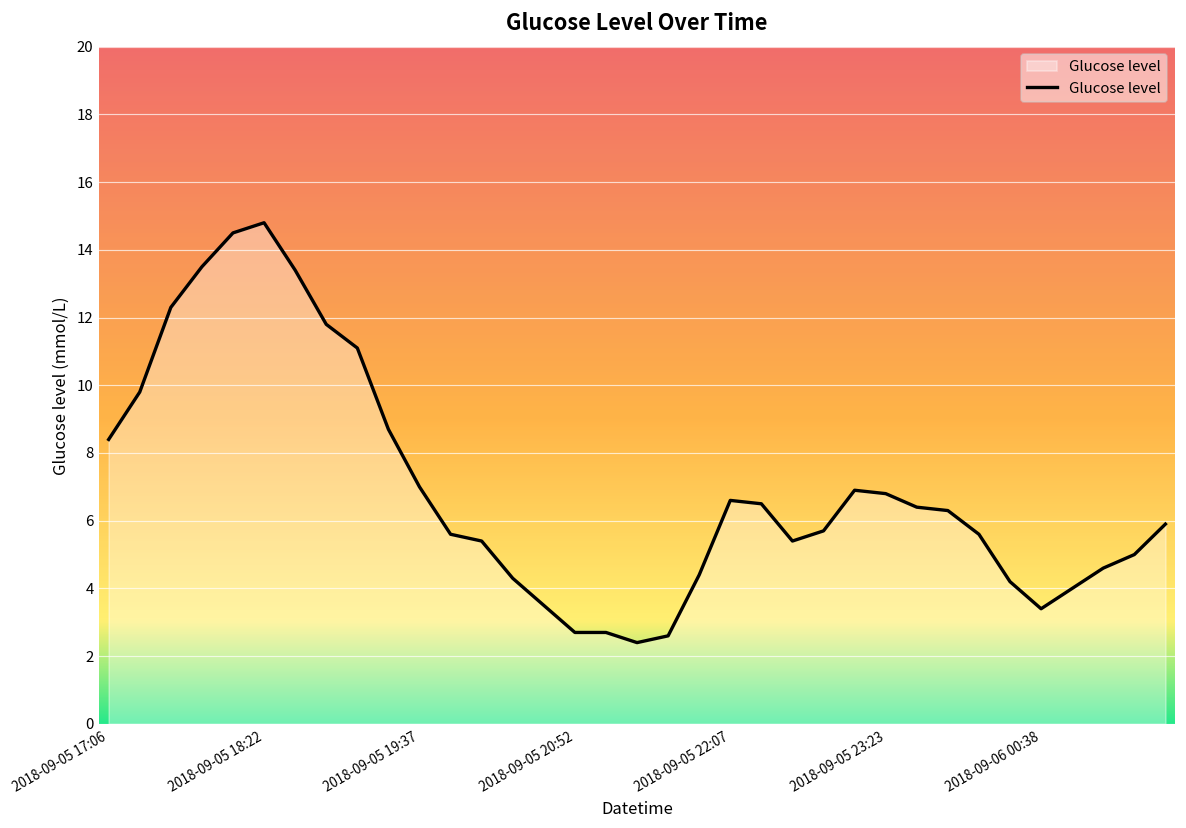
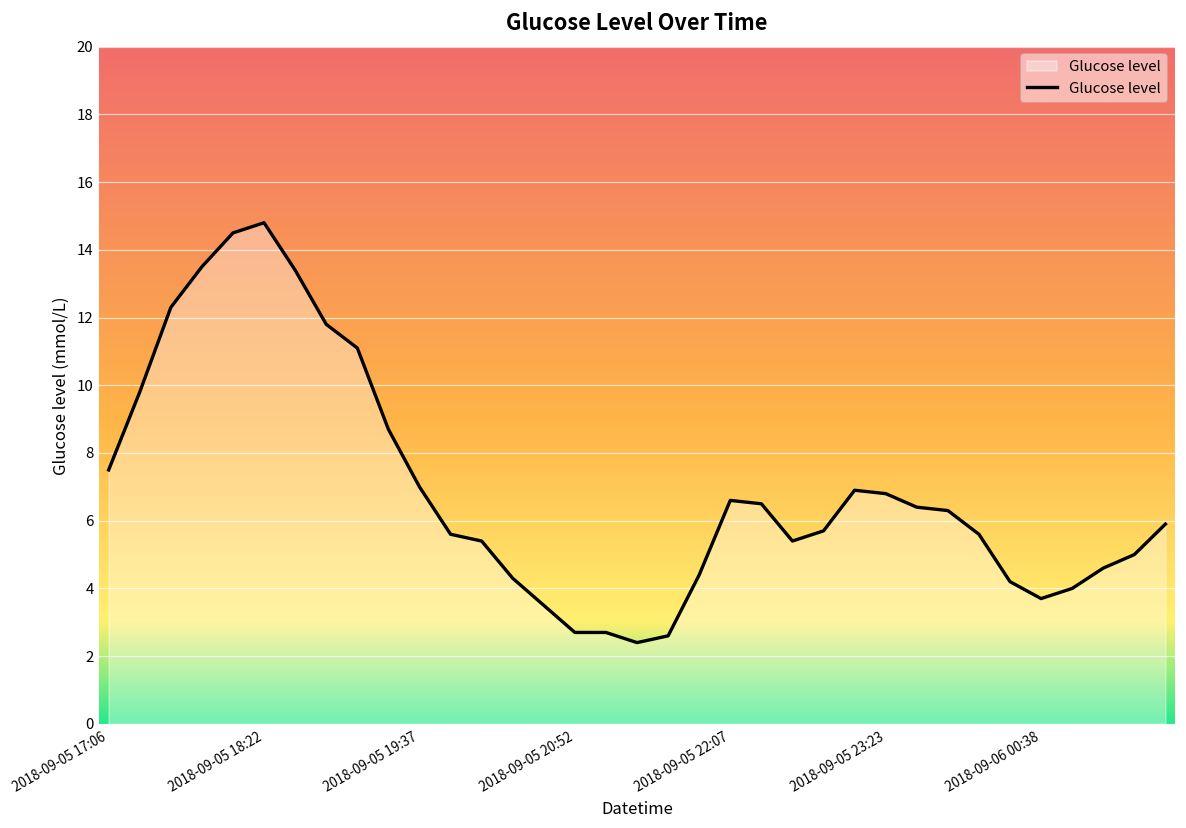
2018-09-05 17:06: 8.4 -> 7.5
2018-09-06 00:38: 3.4 -> 3.7
